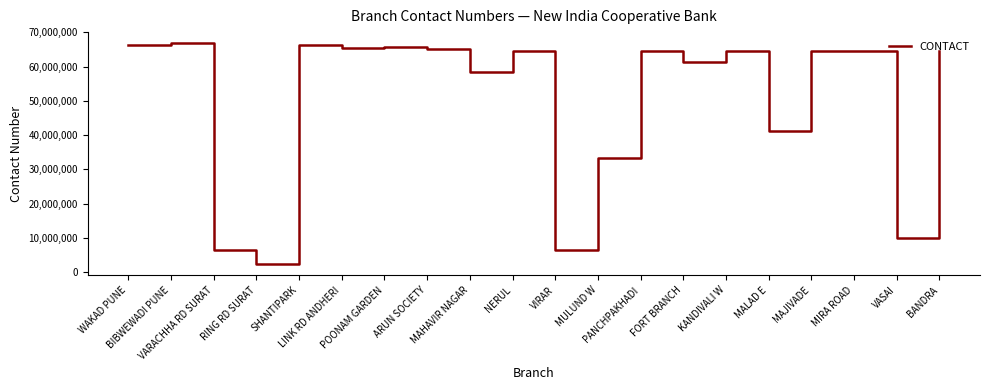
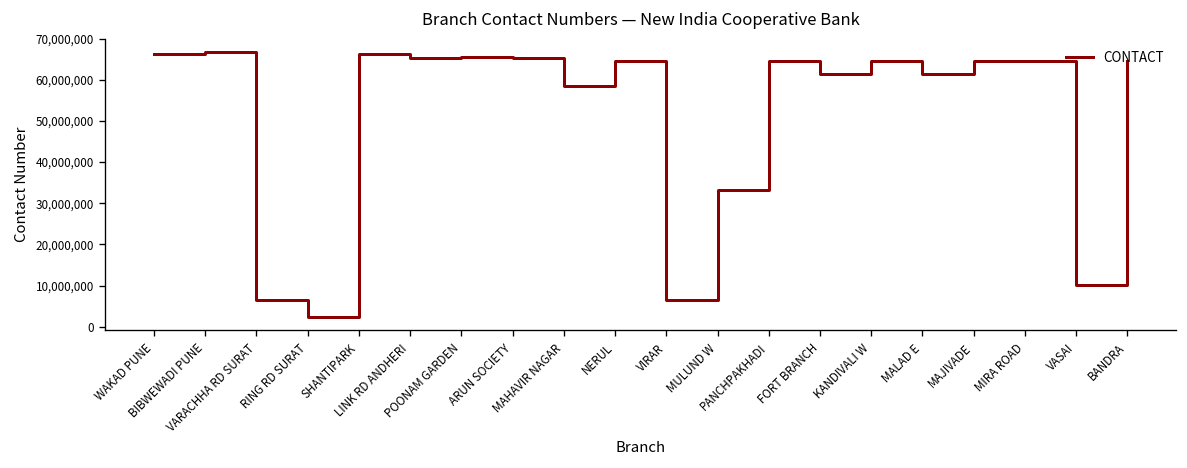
MALAD E: 41,000,000 -> 61,000,000
